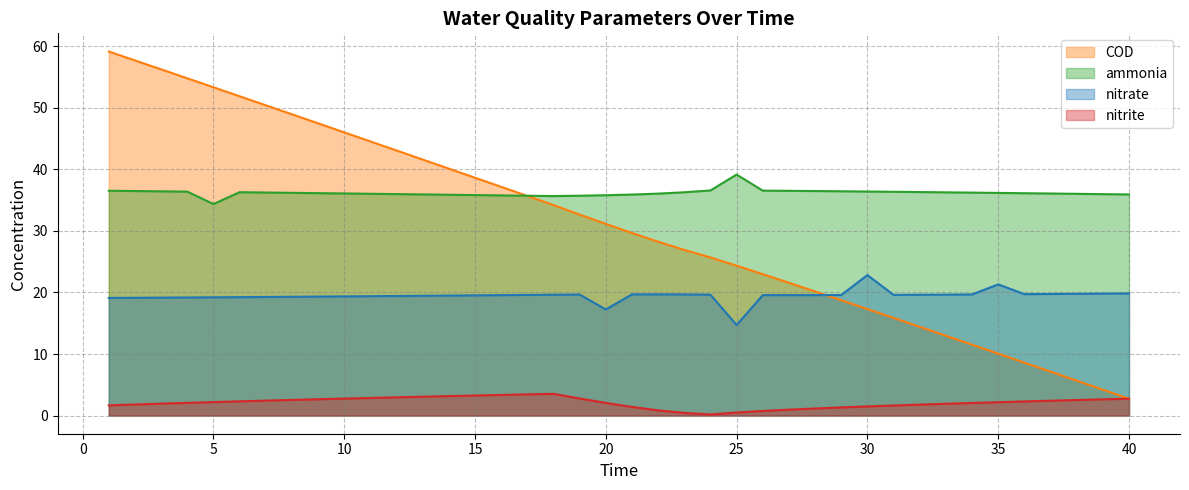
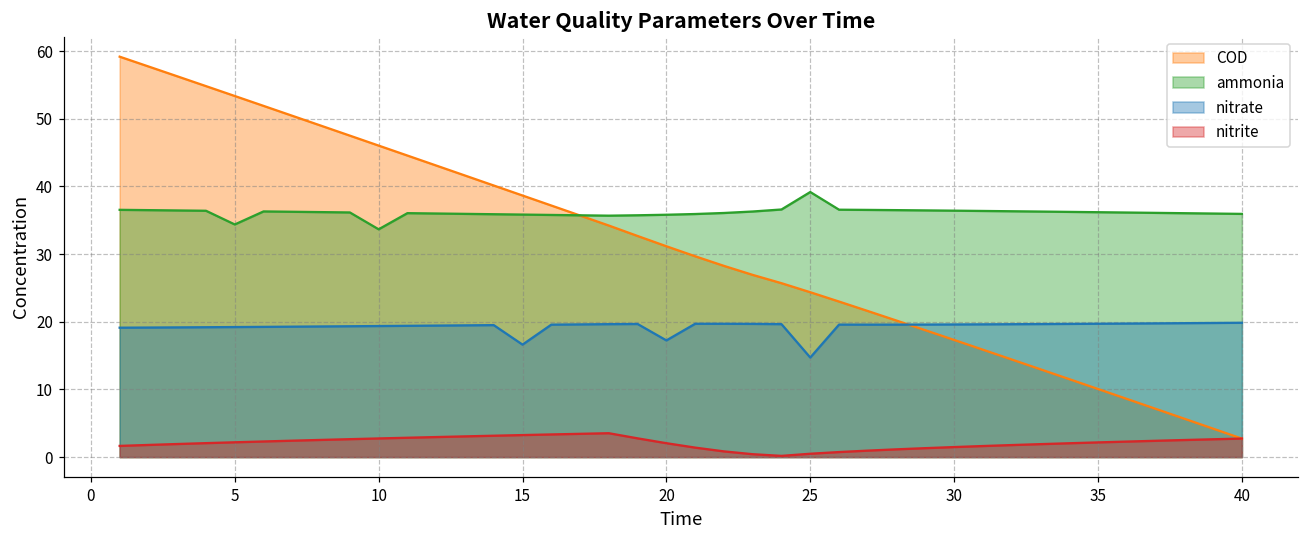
ammonia, 10: 36 -> 34
nitrate, 15: 20 -> 17
nitrate, 30: 23 -> 20
nitrate, 35: 21 -> 20
